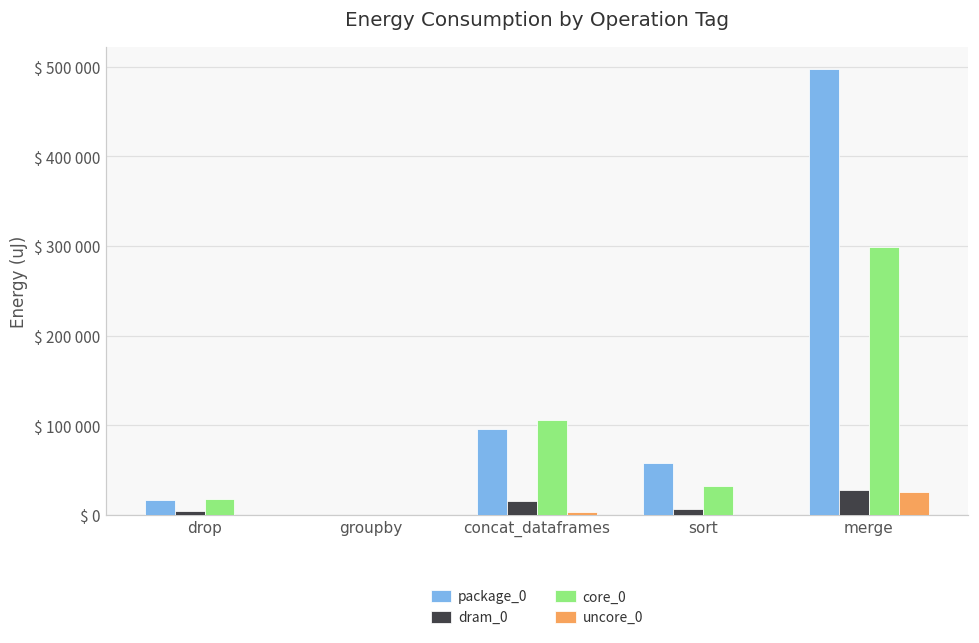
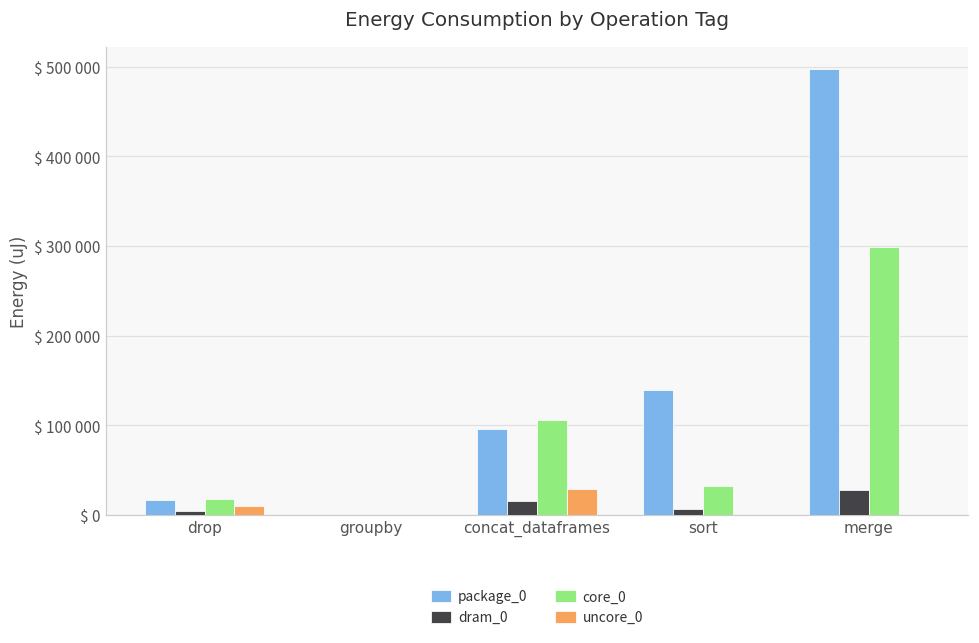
uncore_0, drop: $ 0 -> $ 10000
uncore_0, concat_dataframes: $ 0 -> $ 30000
package_0, sort: $ 60000 -> $ 140000
uncore_0, merge: $ 30000 -> $ 0
